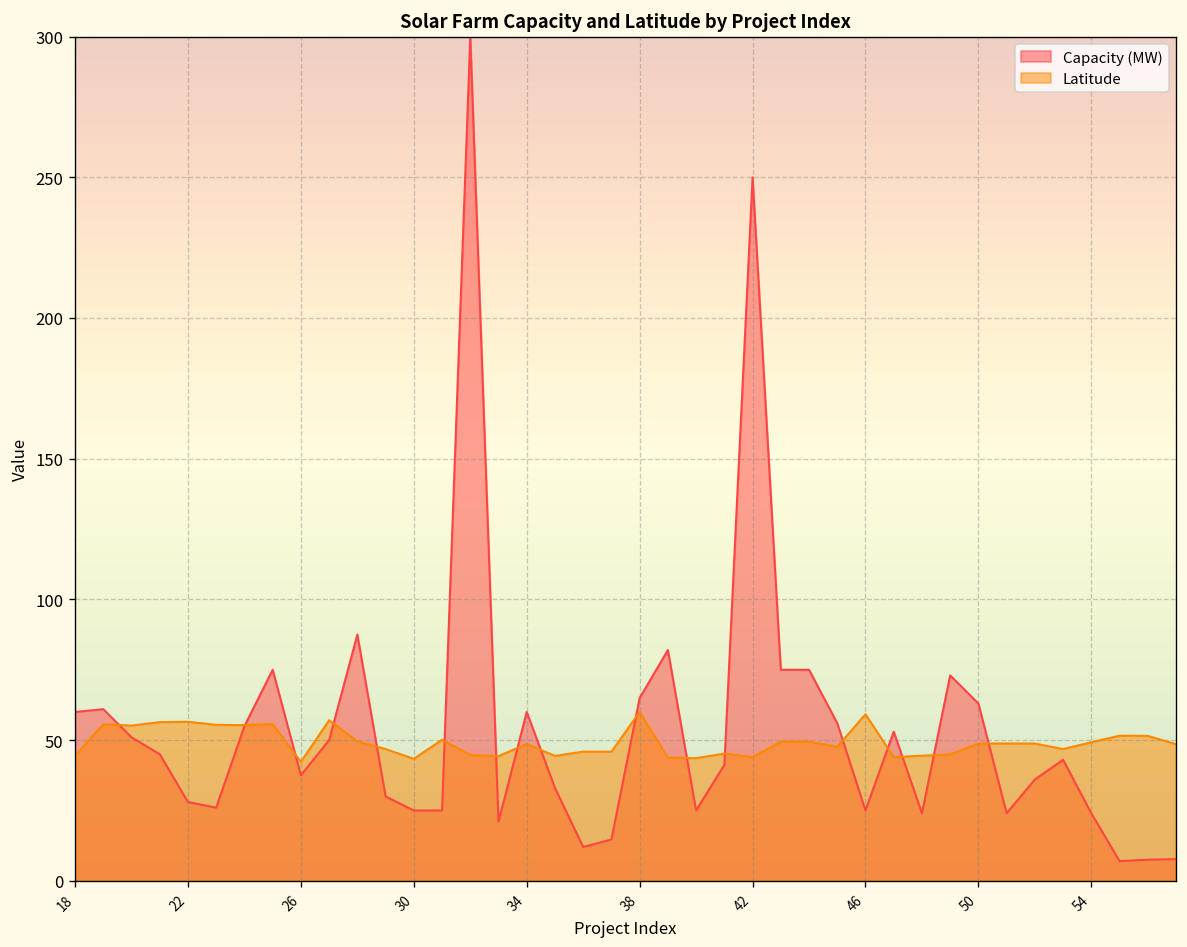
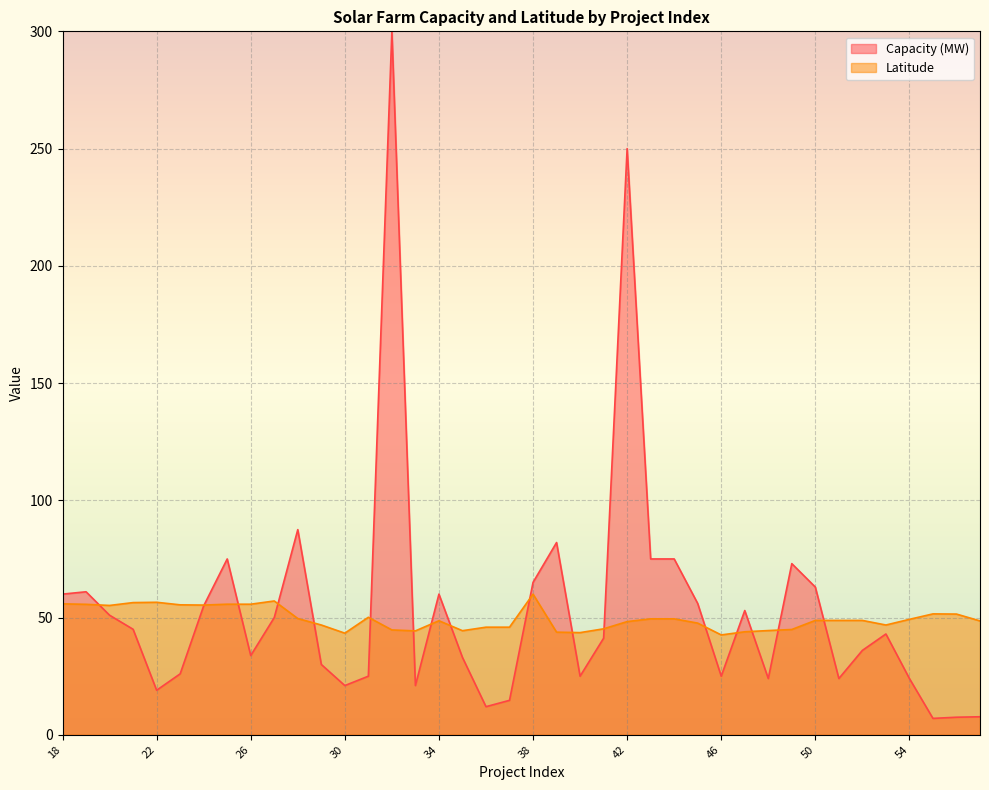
Latitude, 18: 44 -> 56
Capacity (MW), 22: 28 -> 19
Capacity (MW), 26: 38 -> 34
Latitude, 26: 42 -> 56
Capacity (MW), 30: 25 -> 21
Latitude, 42: 44 -> 48
Latitude, 46: 59 -> 43
